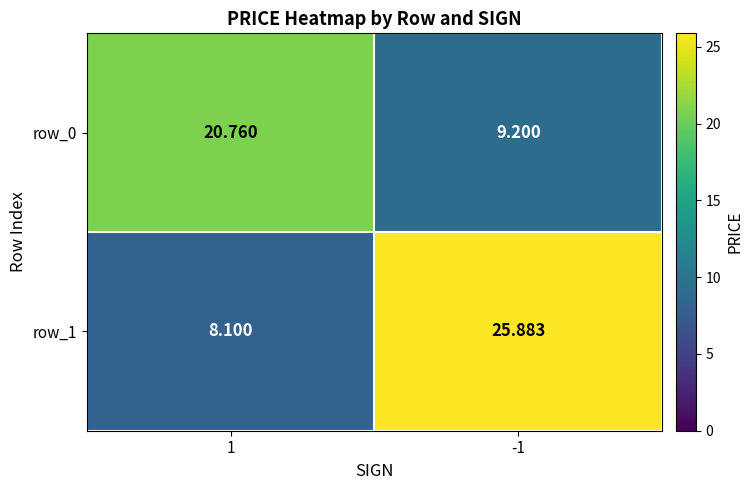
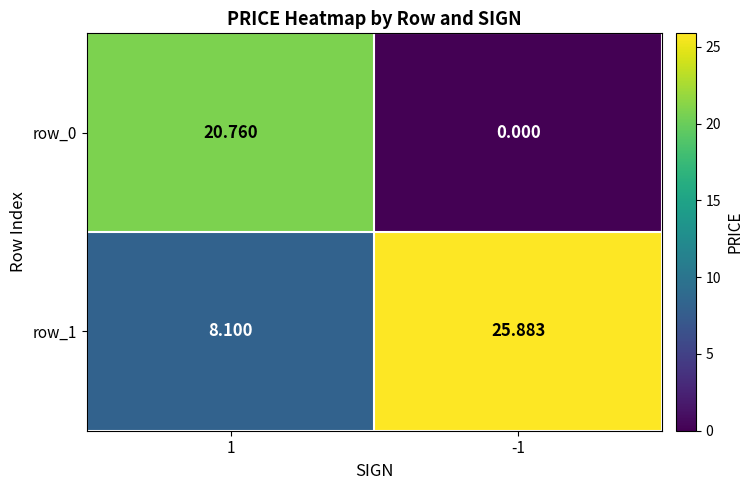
row_0, -1: 9.200 -> 0.000
